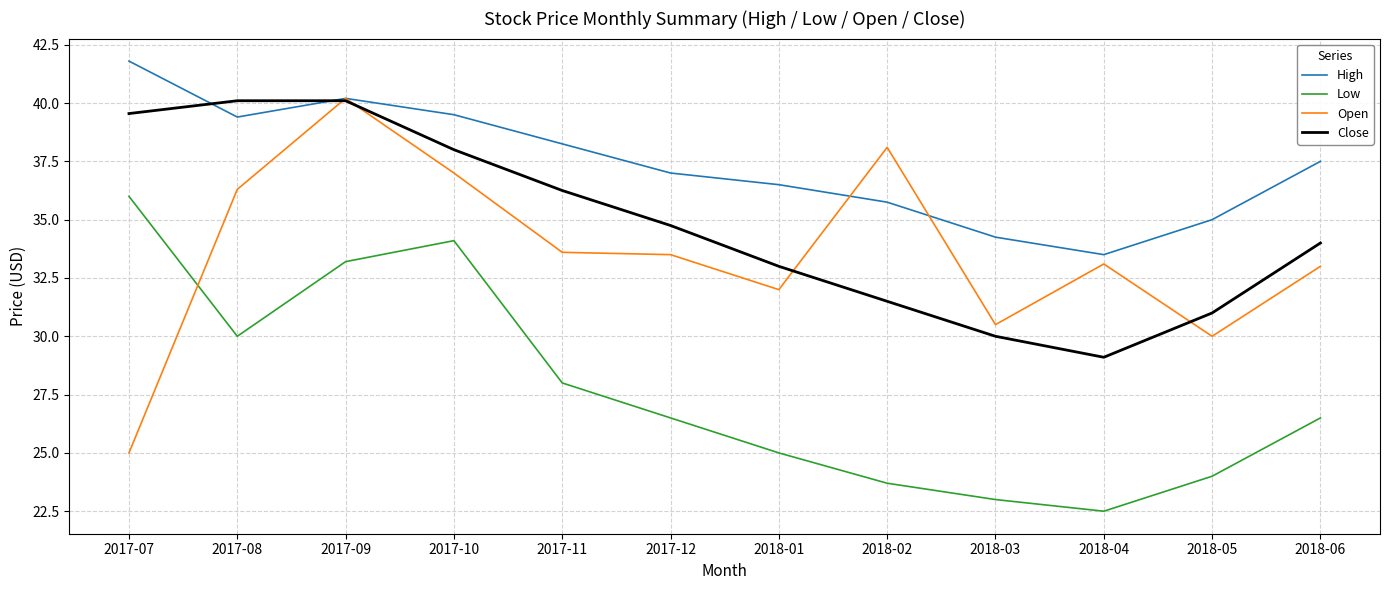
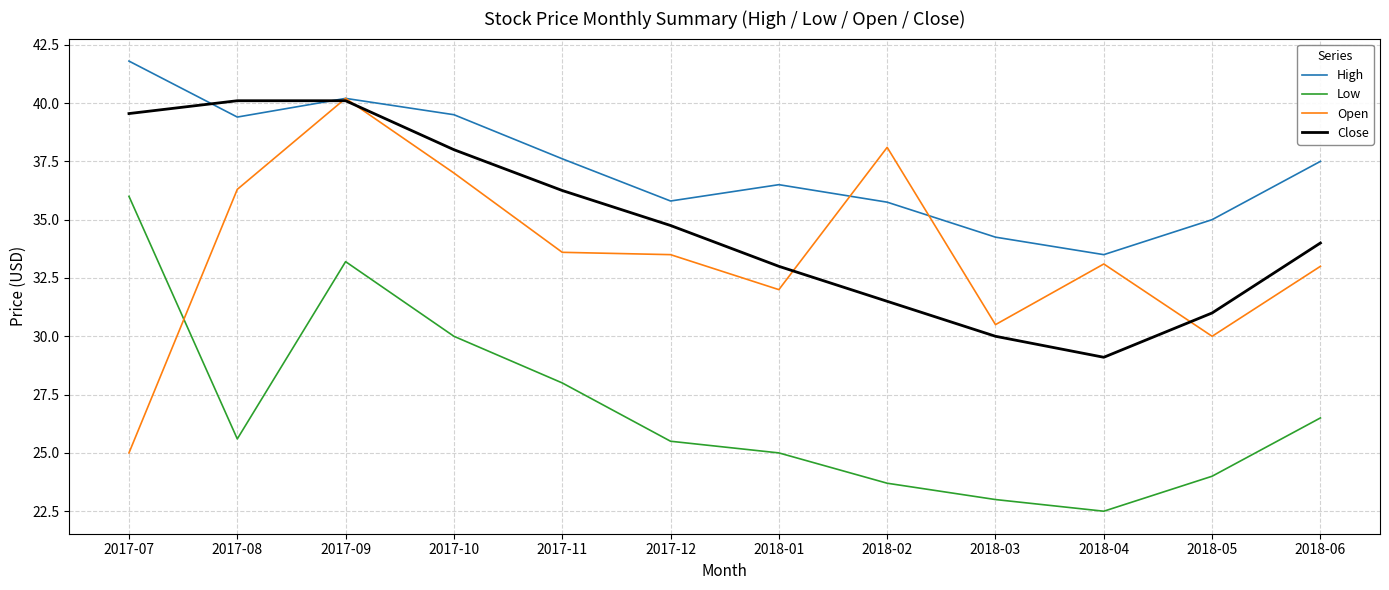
Low, 2017-08: 30.0 -> 25.6
Low, 2017-10: 34.1 -> 30.0
High, 2017-11: 38.3 -> 37.6
High, 2017-12: 37.0 -> 35.8
Low, 2017-12: 26.5 -> 25.5
